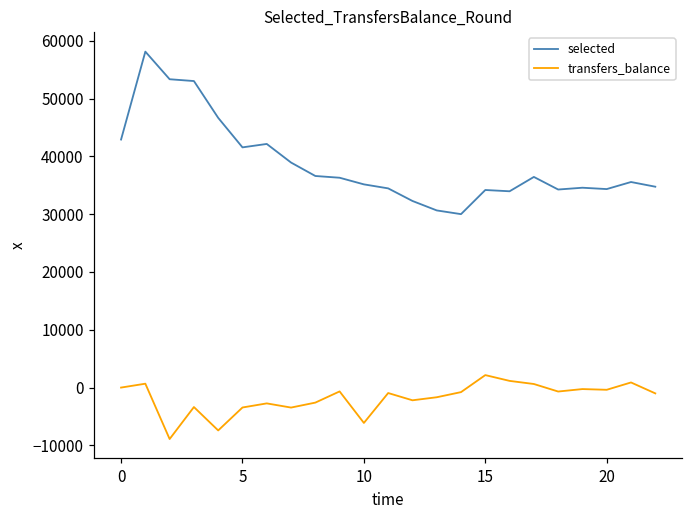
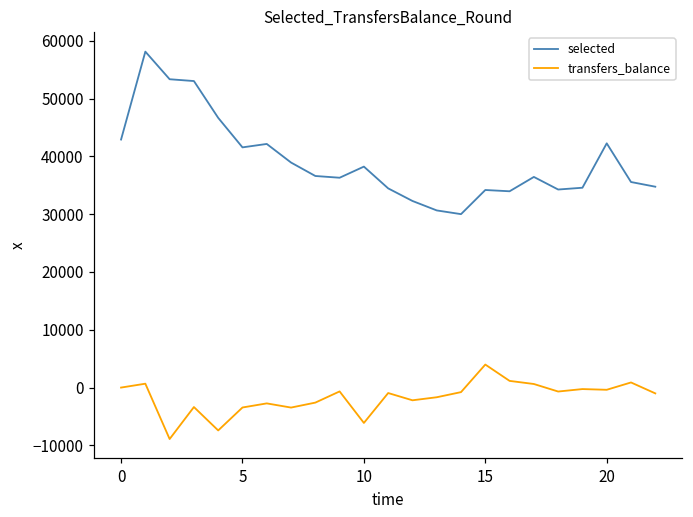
selected, 10: 35000 -> 38000
transfers_balance, 15: 2000 -> 4000
selected, 20: 34000 -> 42000
